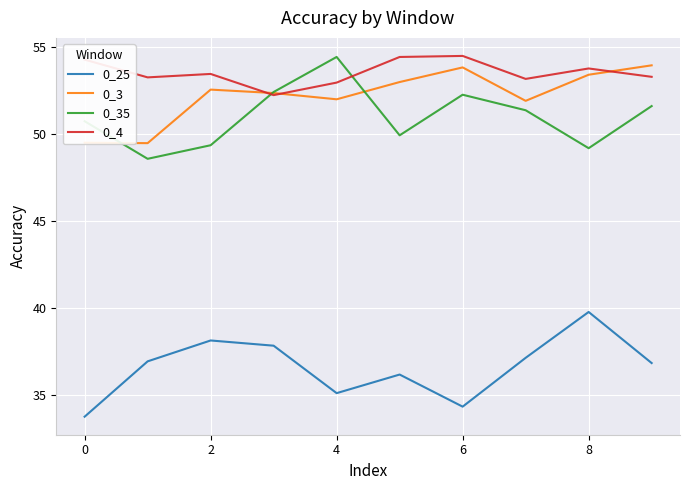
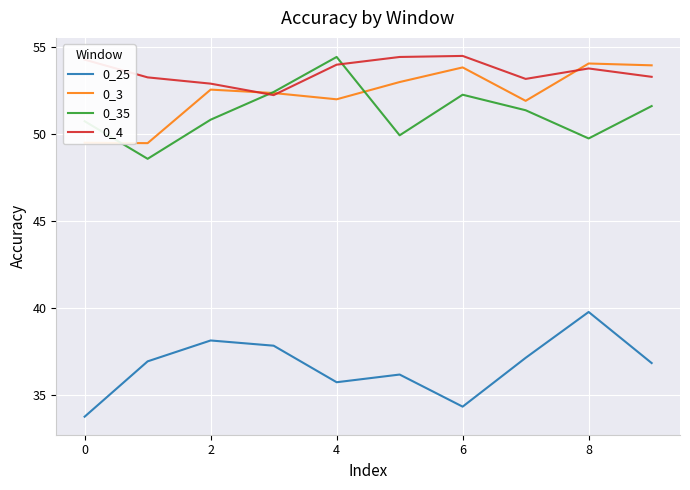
0_35, 2: 49.4 -> 50.8
0_4, 2: 53.5 -> 52.9
0_25, 4: 35.1 -> 35.8
0_4, 4: 53.0 -> 54.0
0_3, 8: 53.4 -> 54.1
0_35, 8: 49.2 -> 49.8
